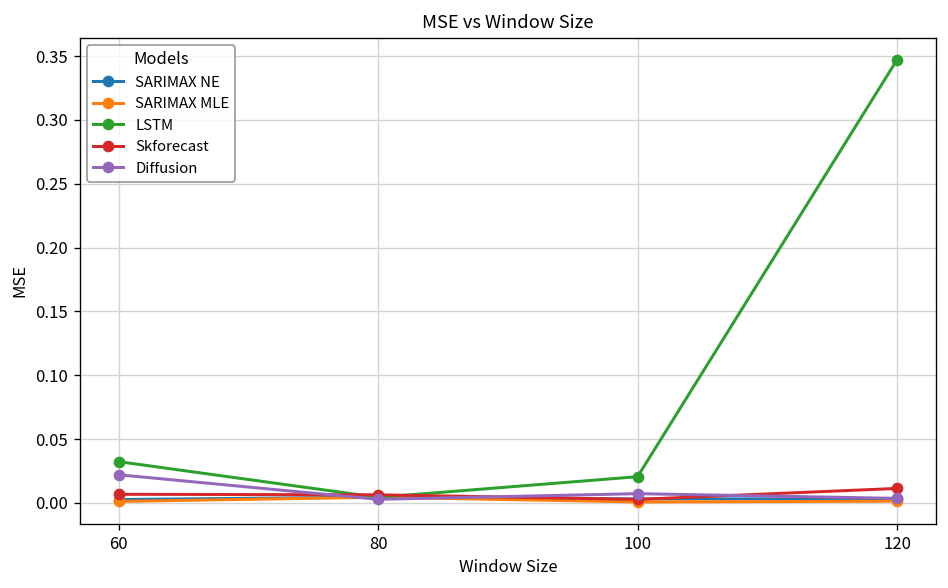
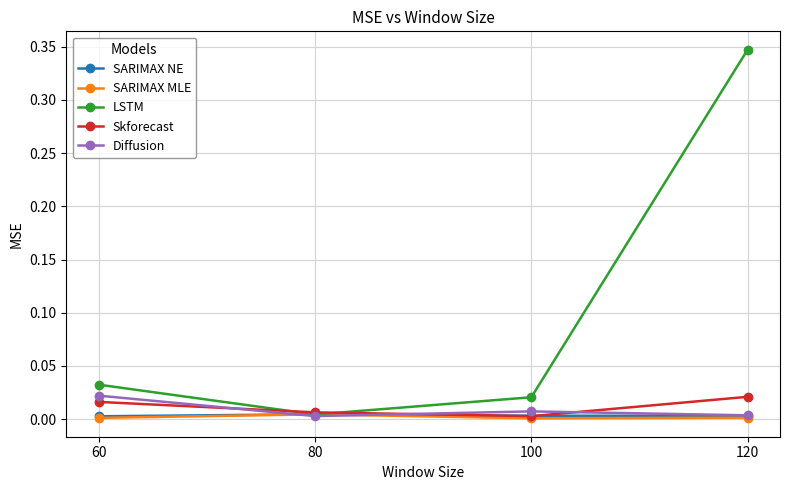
Skforecast, 60: 0.007 -> 0.016
Skforecast, 120: 0.011 -> 0.021
